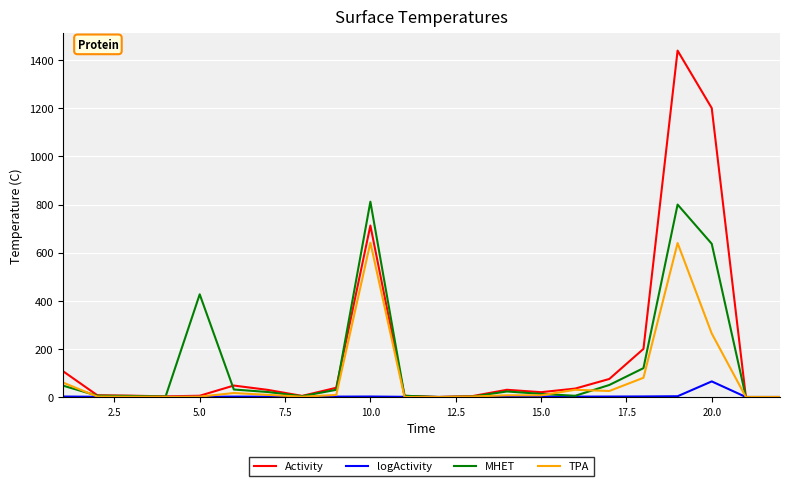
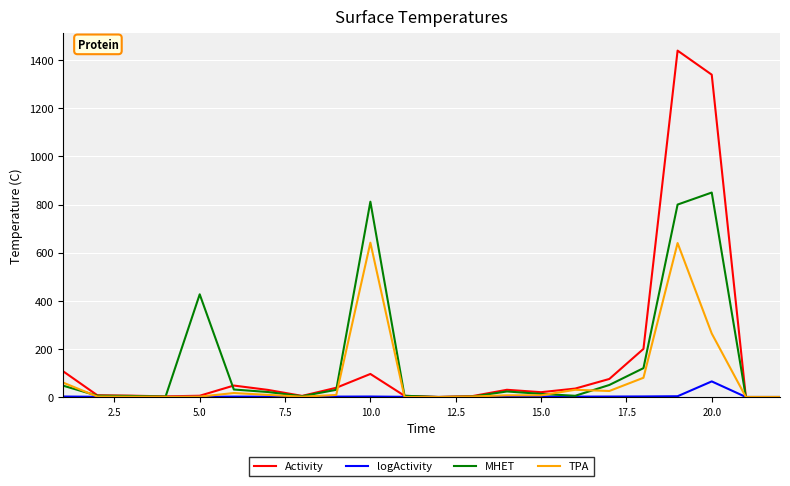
Activity, 10.0: 710 -> 100
Activity, 20.0: 1200 -> 1340
MHET, 20.0: 640 -> 850
